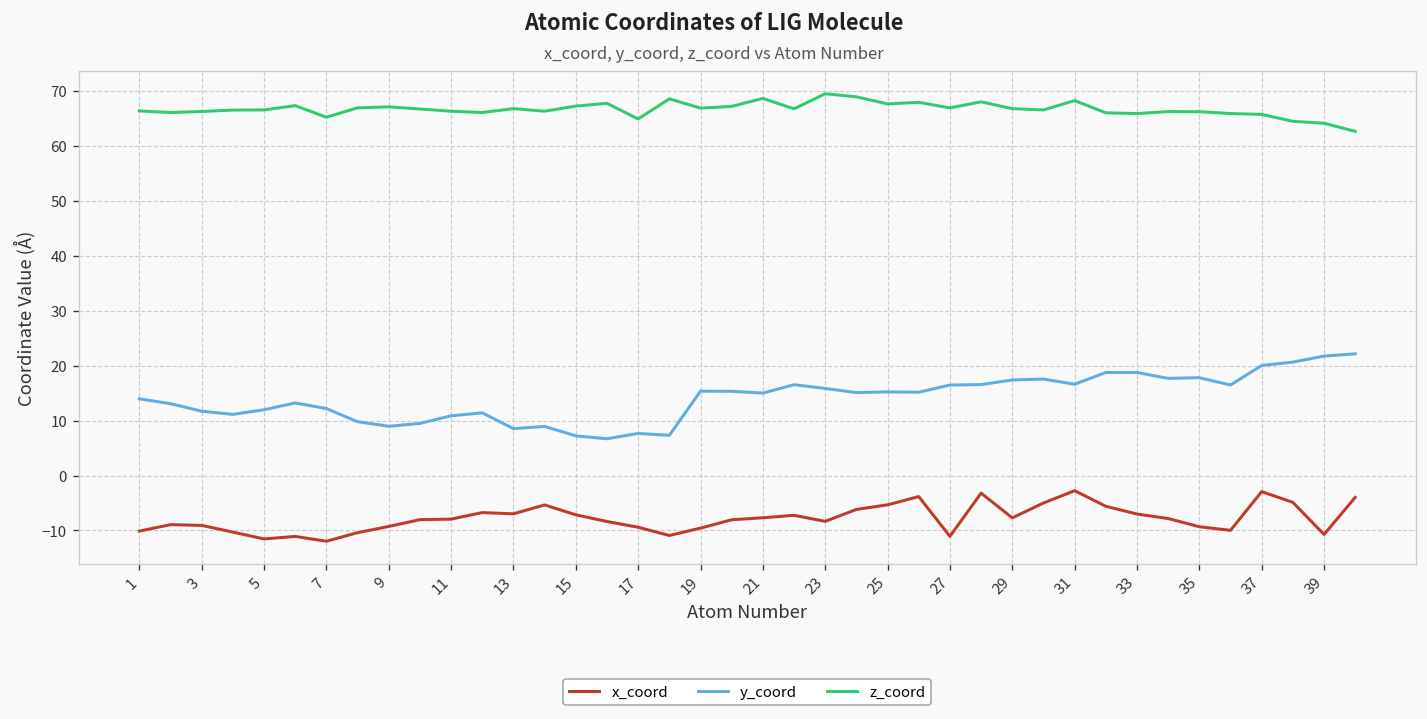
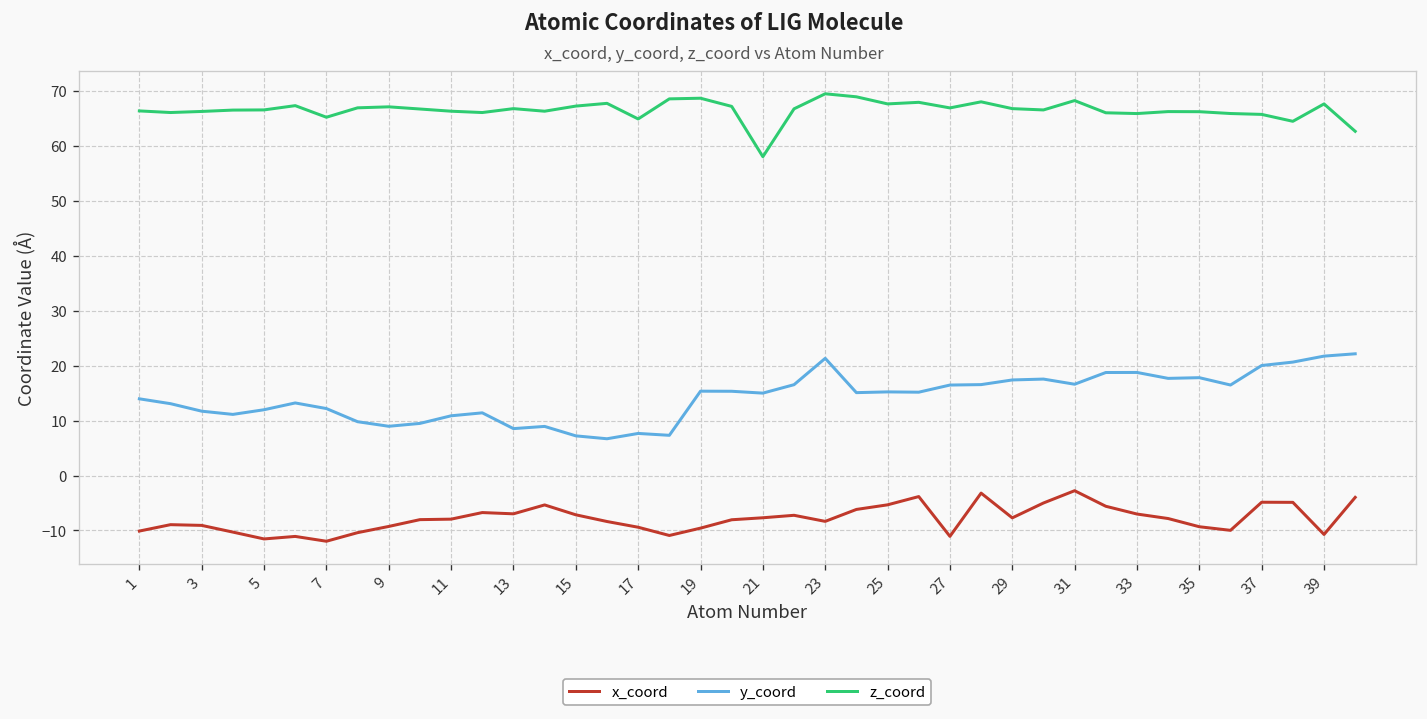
z_coord, 19: 67 -> 69
z_coord, 21: 69 -> 58
y_coord, 23: 16 -> 21
x_coord, 37: -3 -> -5
z_coord, 39: 64 -> 68
